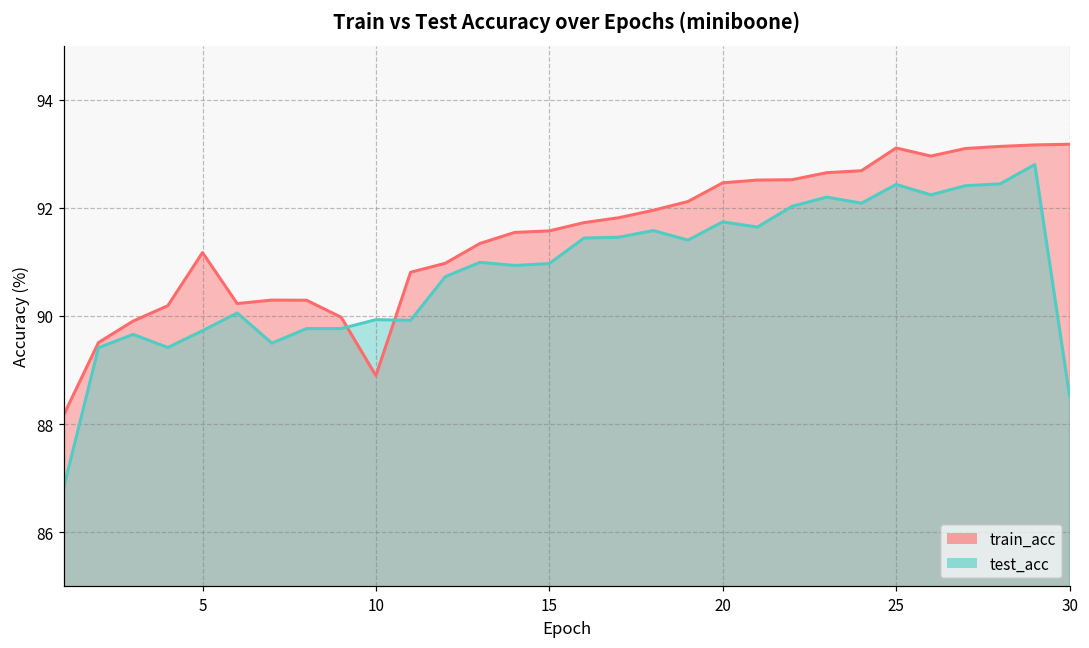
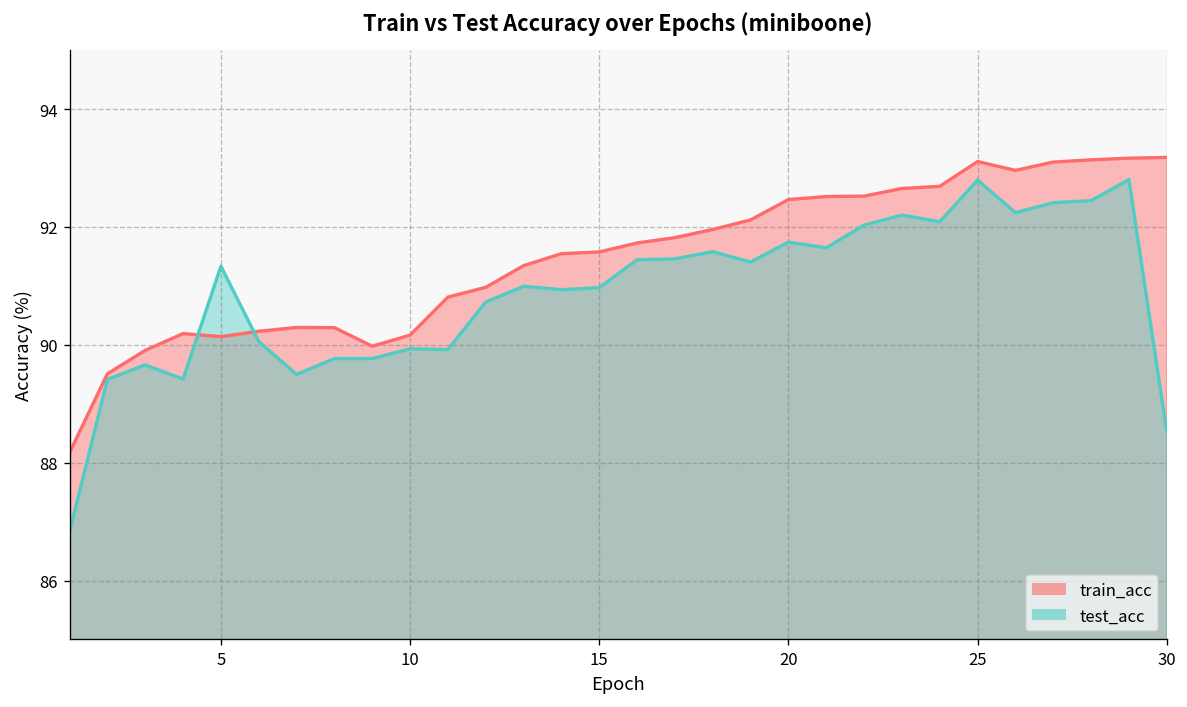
train_acc, 5: 91.2 -> 90.1
test_acc, 5: 89.7 -> 91.3
train_acc, 10: 88.9 -> 90.2
test_acc, 25: 92.4 -> 92.8
